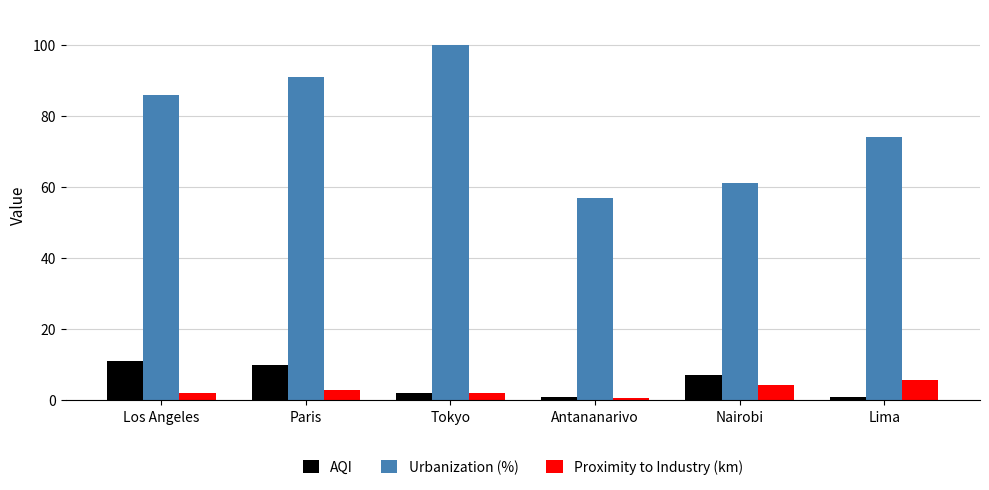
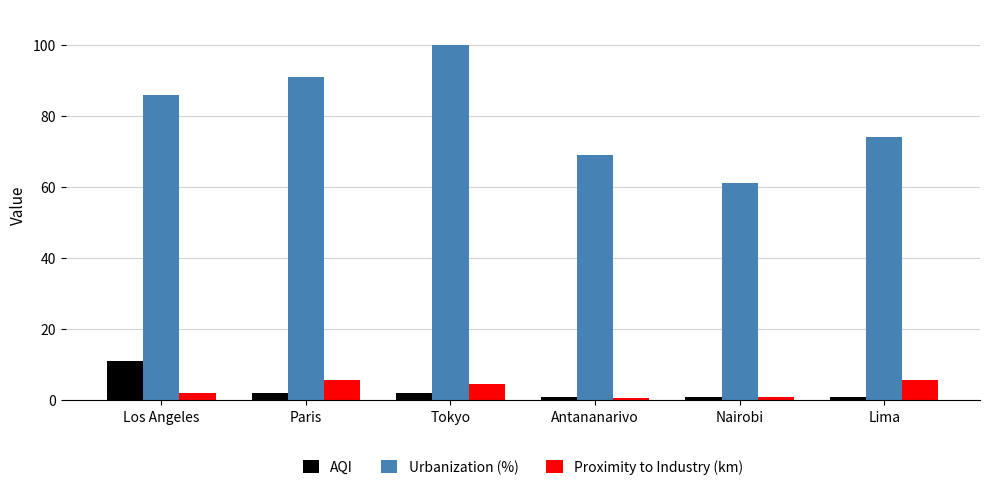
AQI, Paris: 10 -> 2
Proximity to Industry (km), Paris: 3 -> 6
Proximity to Industry (km), Tokyo: 2 -> 5
Urbanization (%), Antananarivo: 57 -> 69
AQI, Nairobi: 7 -> 1
Proximity to Industry (km), Nairobi: 4 -> 1
